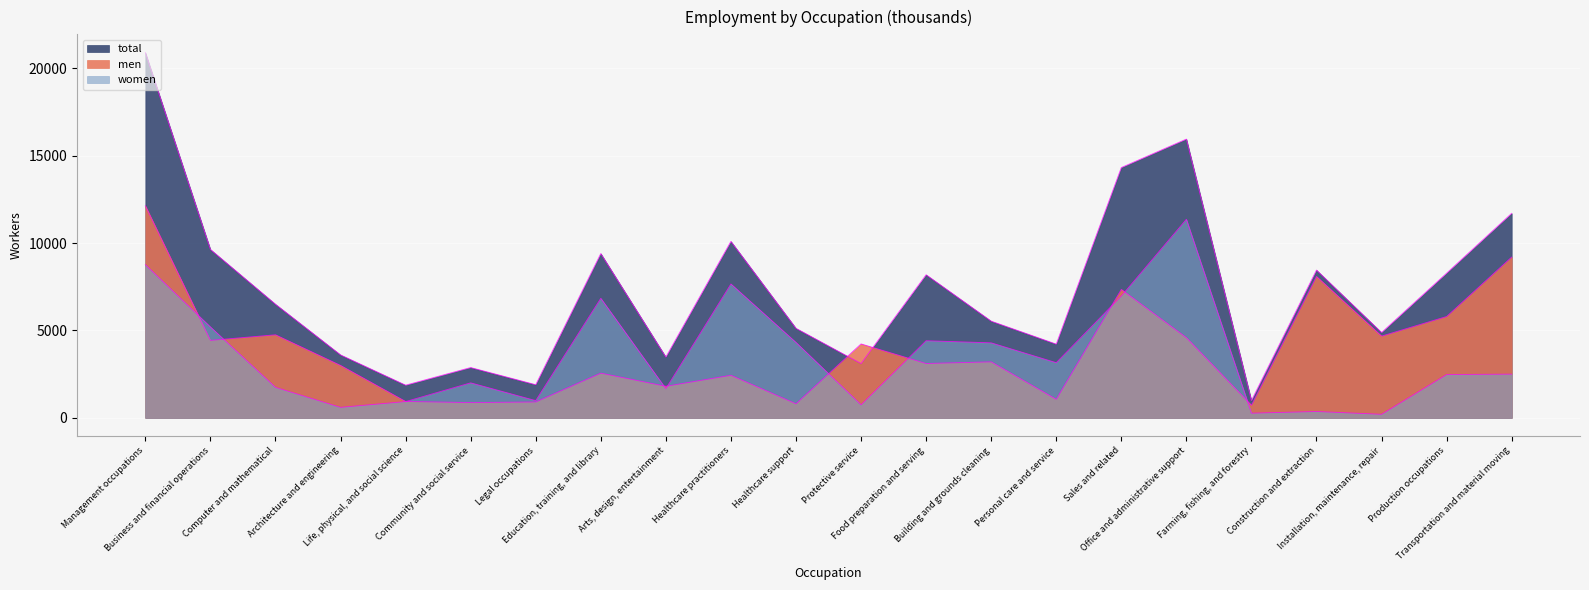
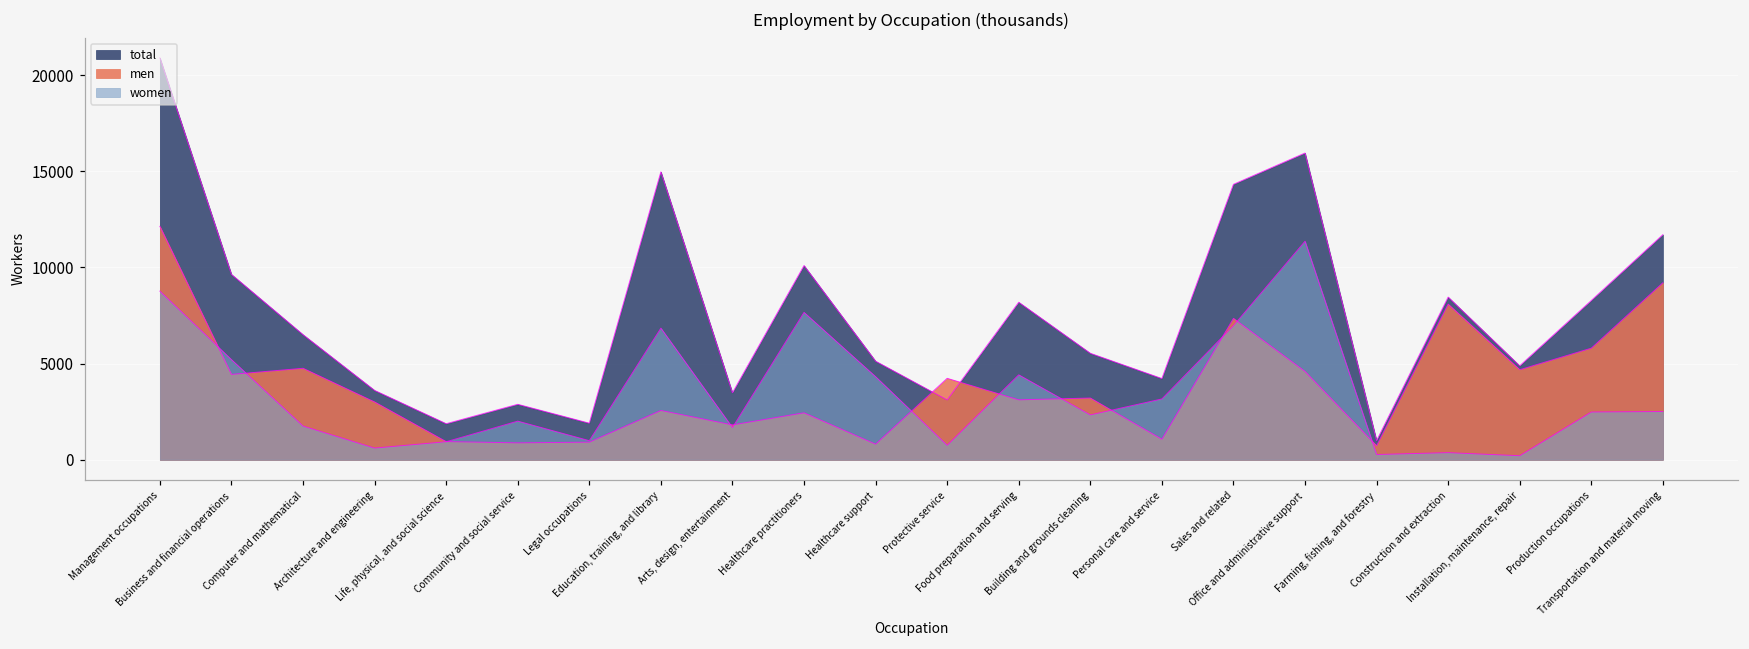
total, Education, training, and library: 9400 -> 15000
women, Building and grounds cleaning: 4300 -> 2300
